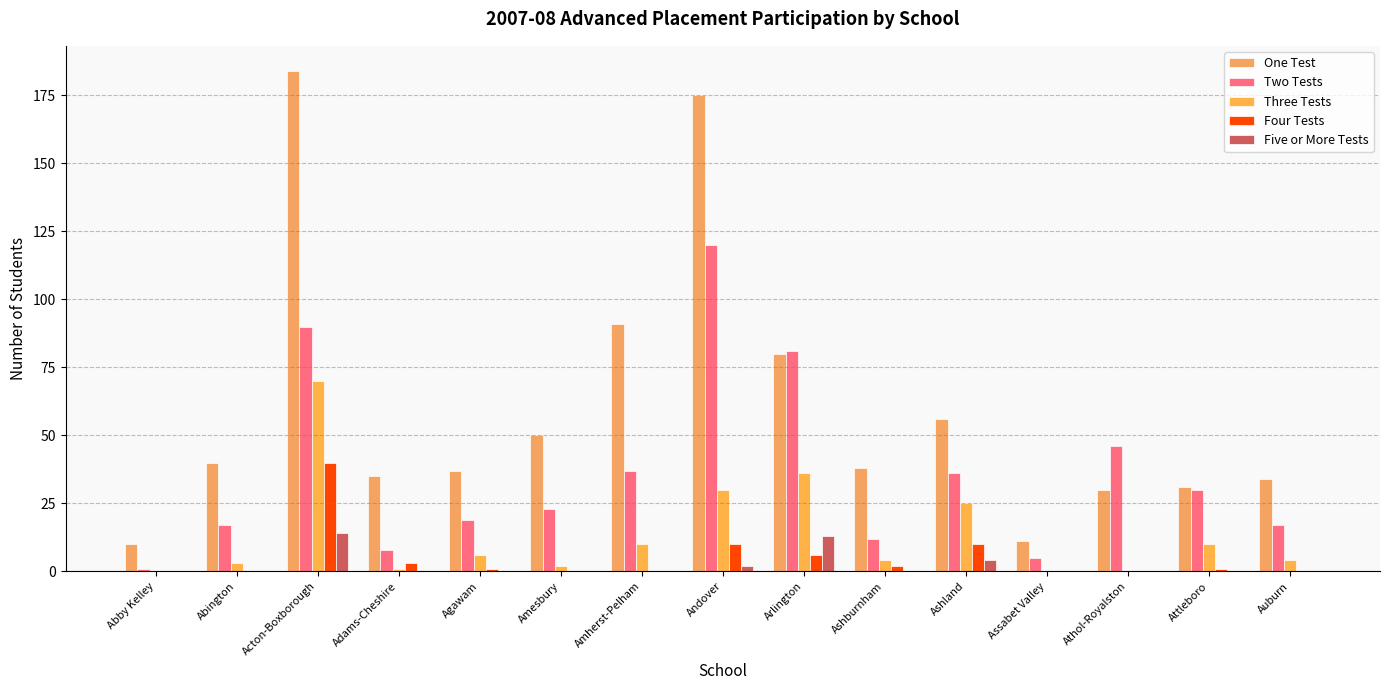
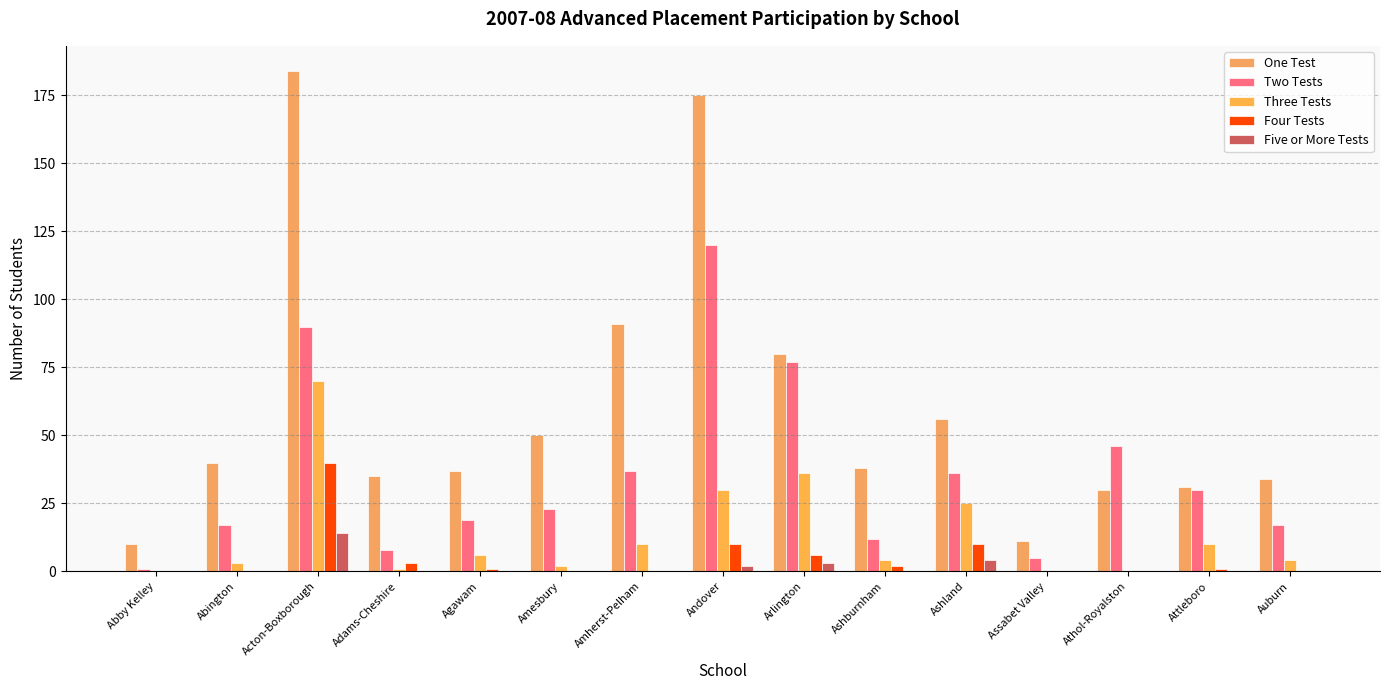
Two Tests, Arlington: 81 -> 77
Five or More Tests, Arlington: 13 -> 3
